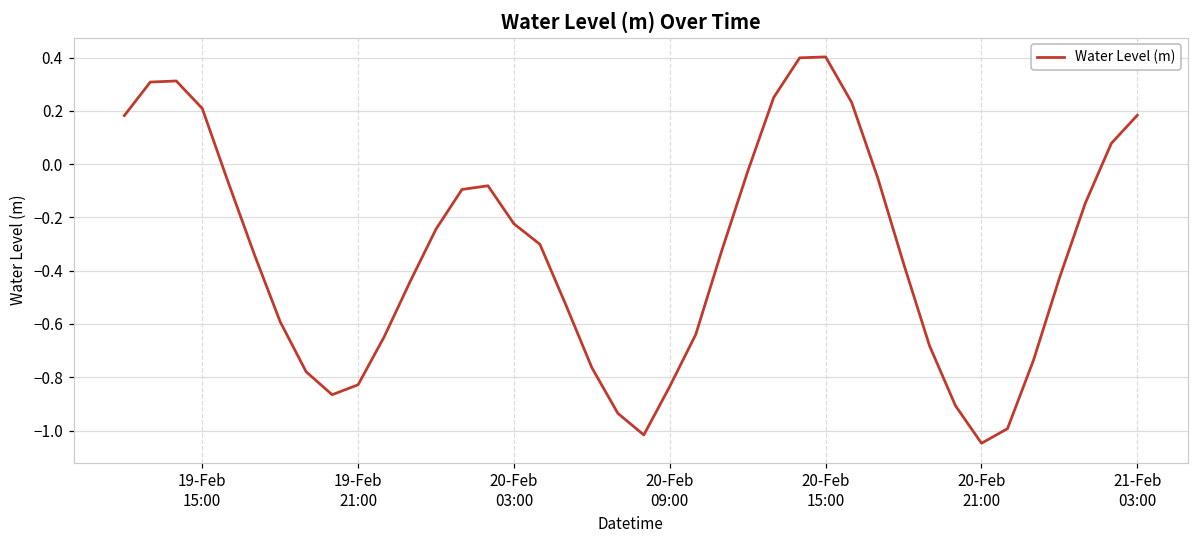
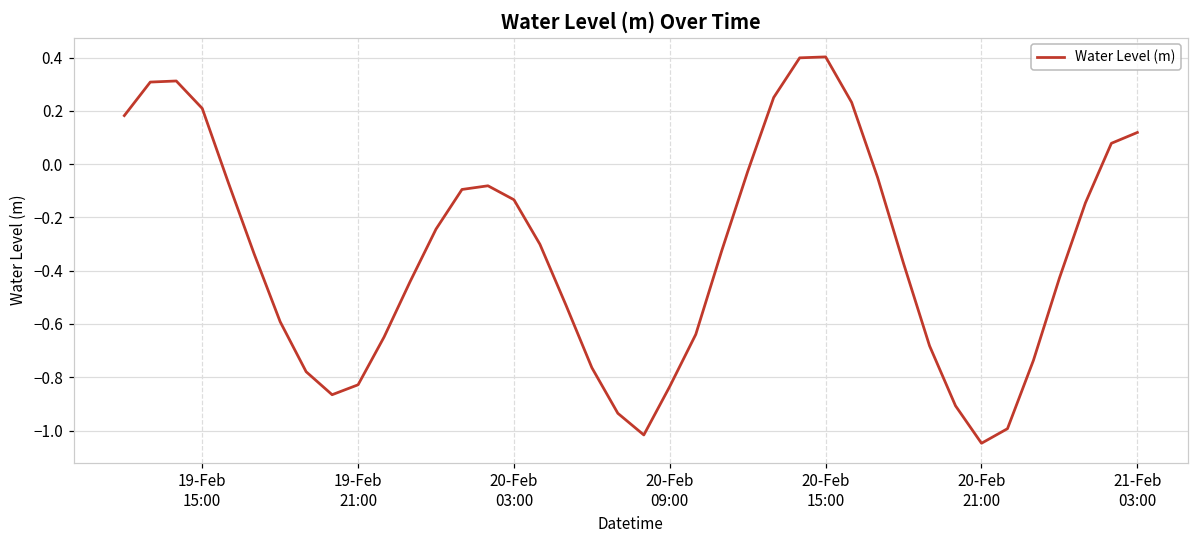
20-Feb 03:00: -0.22 -> -0.13
21-Feb 03:00: 0.18 -> 0.12
